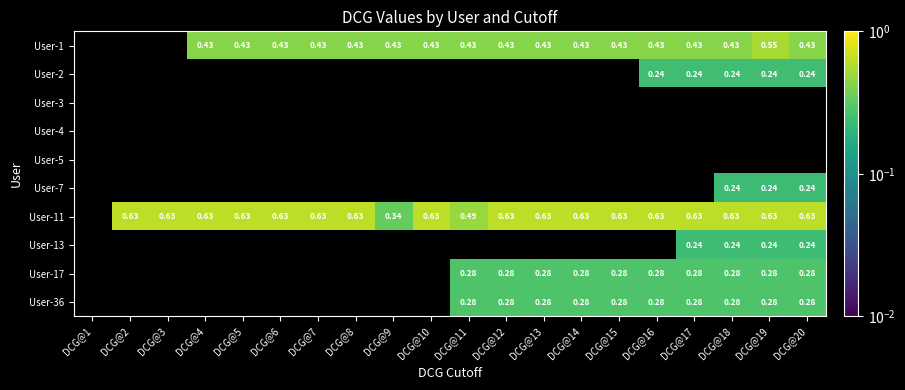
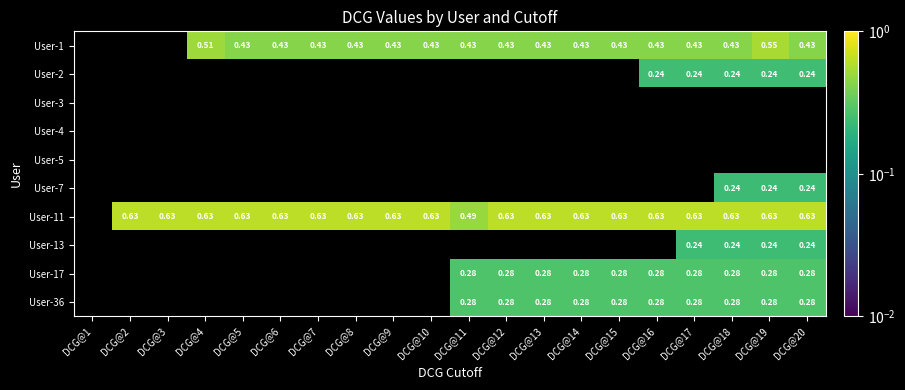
User-1, DCG@4: 0.43 -> 0.51
User-11, DCG@9: 0.34 -> 0.63
